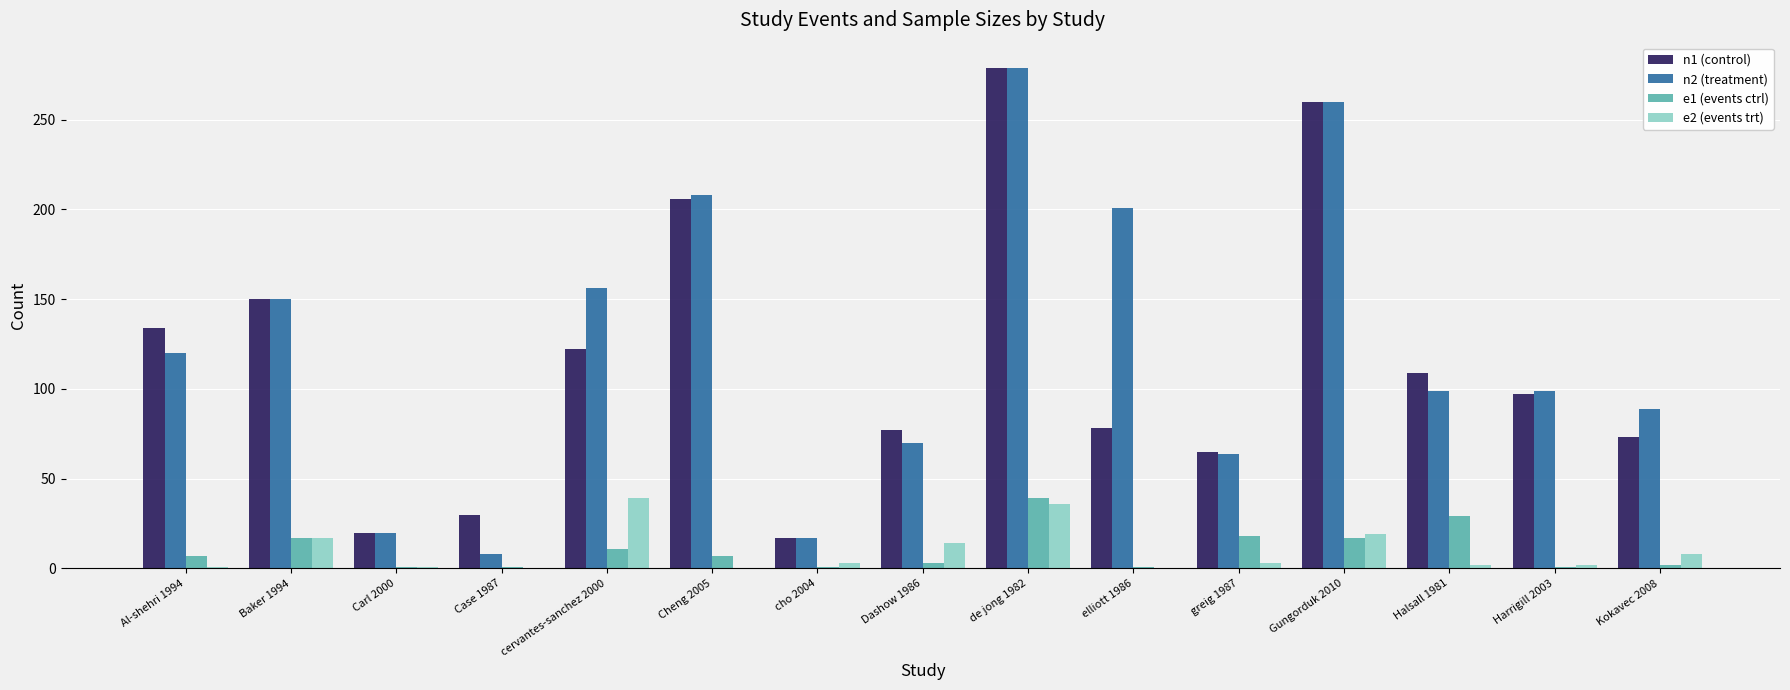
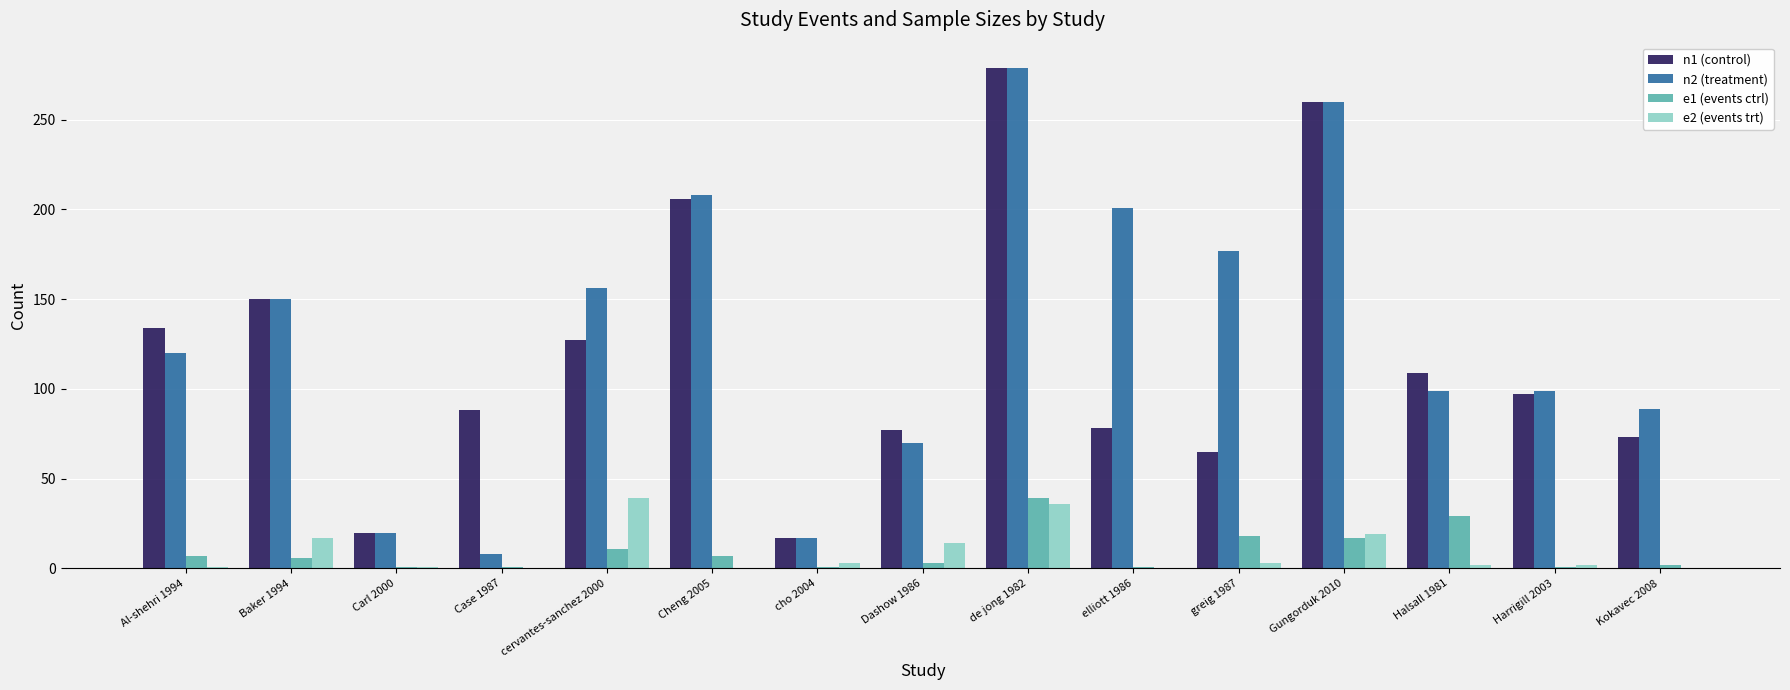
e1 (events ctrl), Baker 1994: 17 -> 6
n1 (control), Case 1987: 30 -> 88
n1 (control), cervantes-sanchez 2000: 122 -> 127
n2 (treatment), greig 1987: 64 -> 177
e2 (events trt), Kokavec 2008: 8 -> 0
